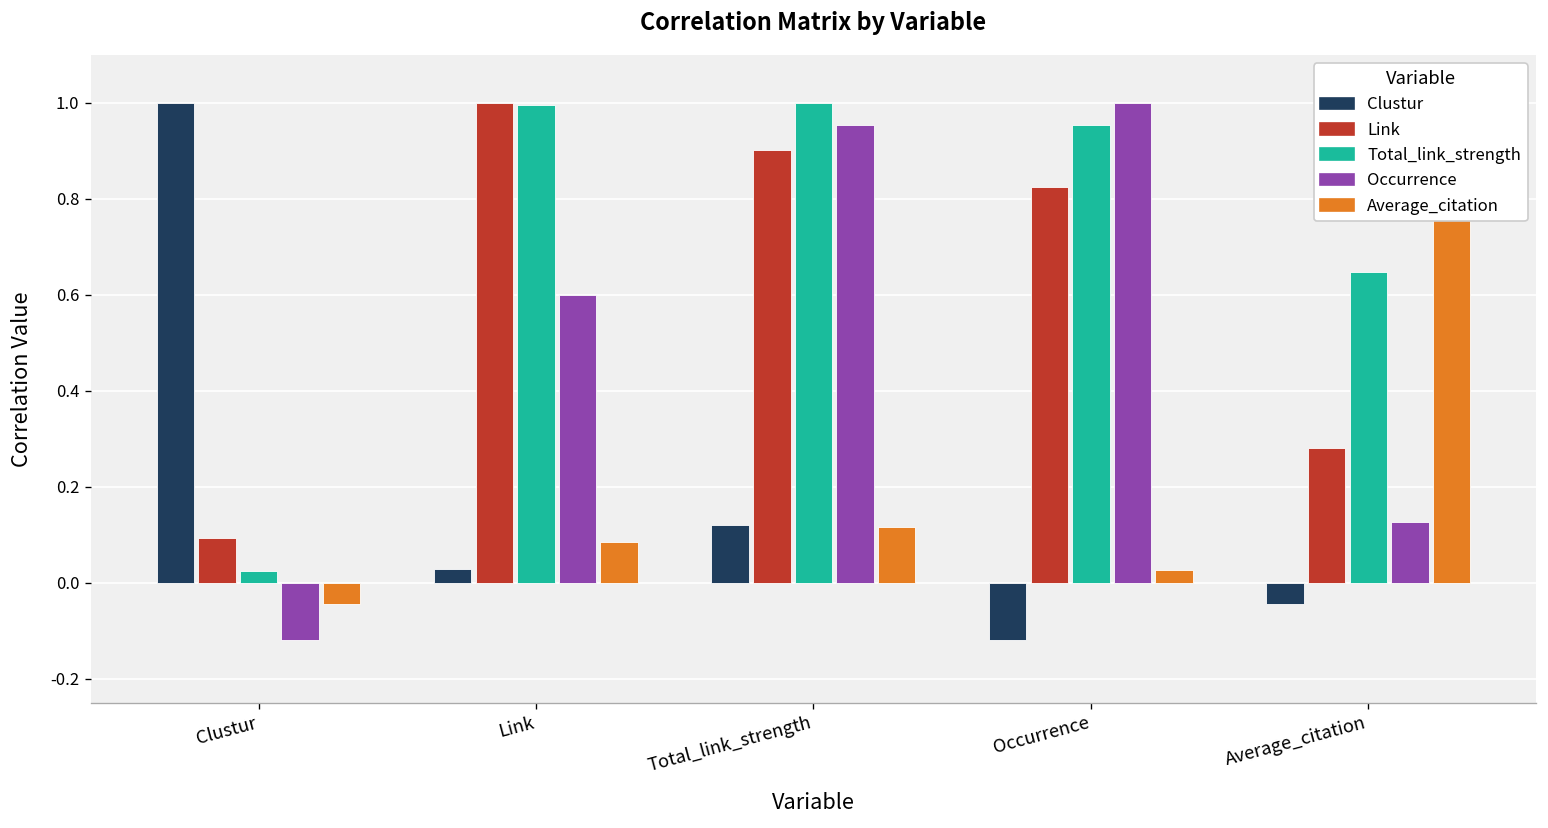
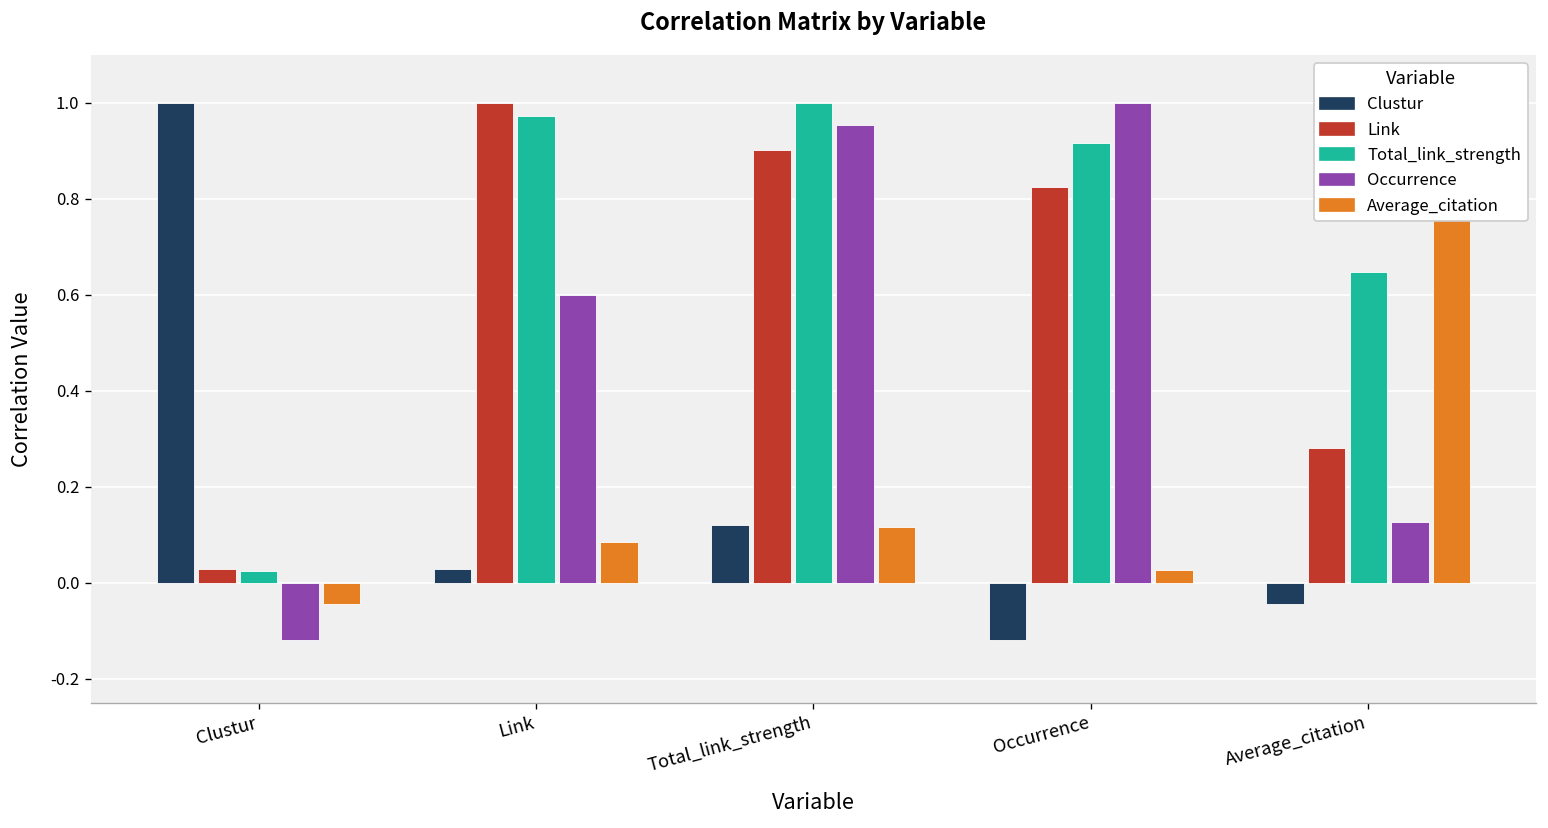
Link, Clustur: 0.09 -> 0.03
Total_link_strength, Link: 1.00 -> 0.97
Total_link_strength, Occurrence: 0.95 -> 0.92
